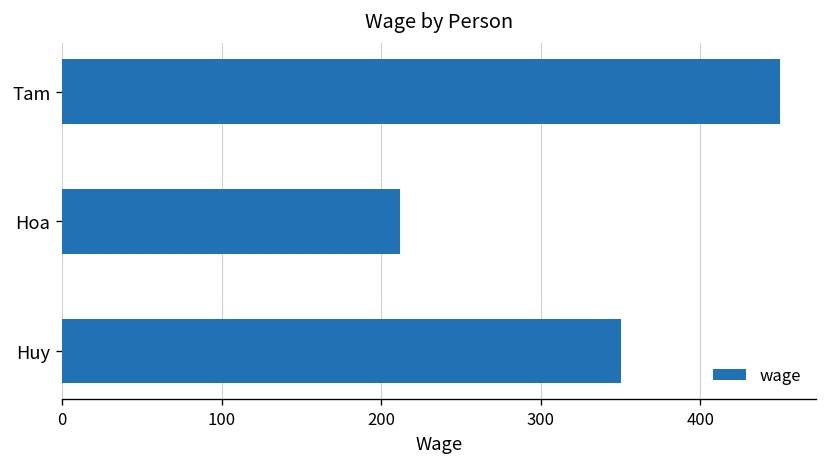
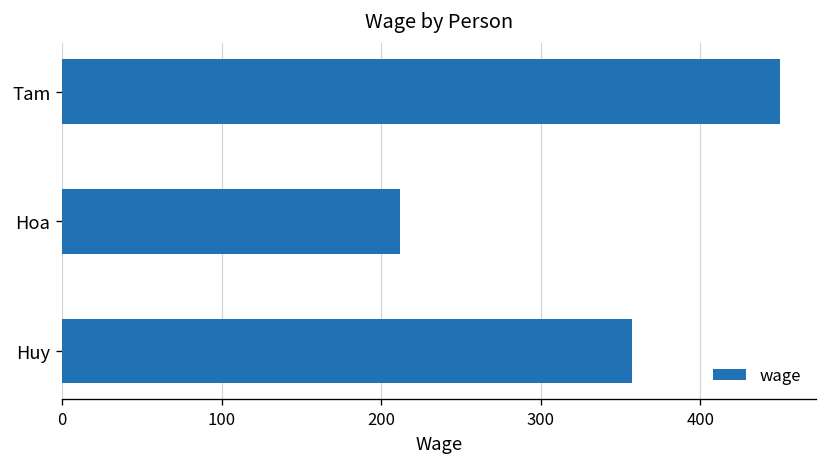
Huy: 350 -> 357
